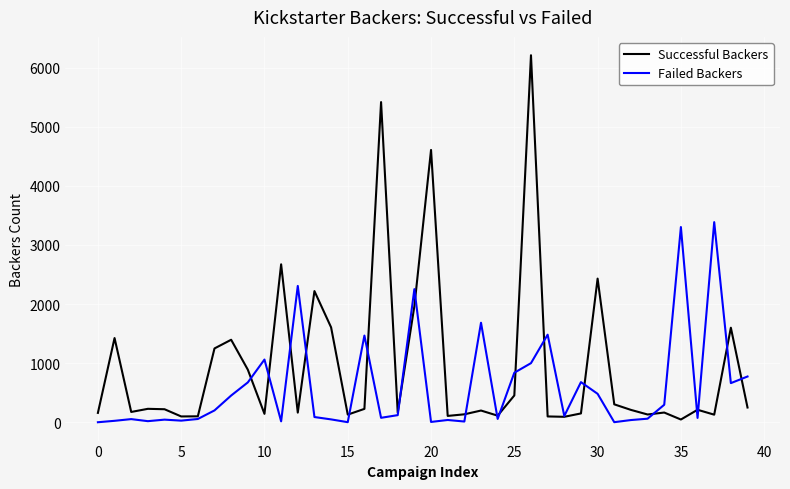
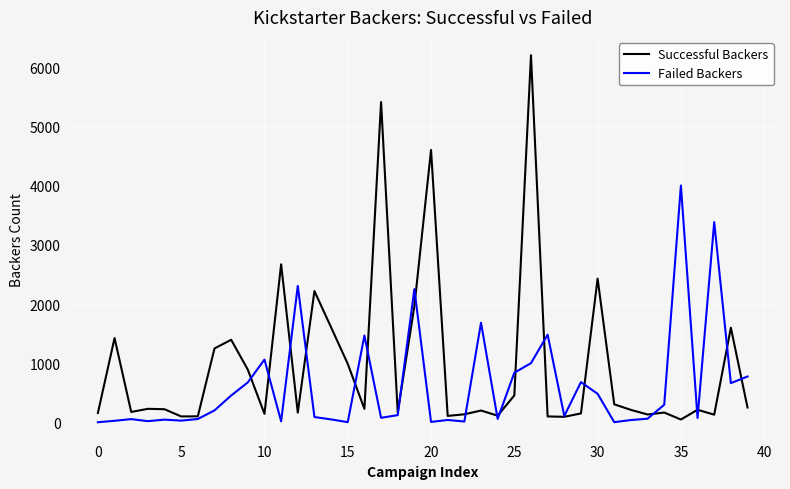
Successful Backers, 15: 100 -> 1000
Failed Backers, 35: 3300 -> 4000
